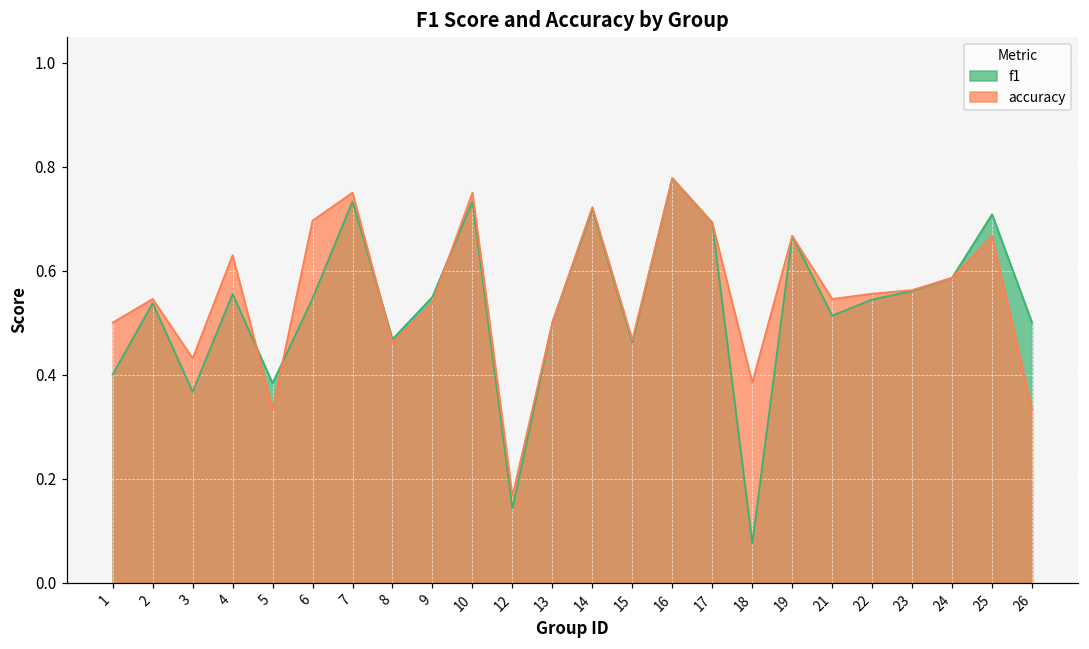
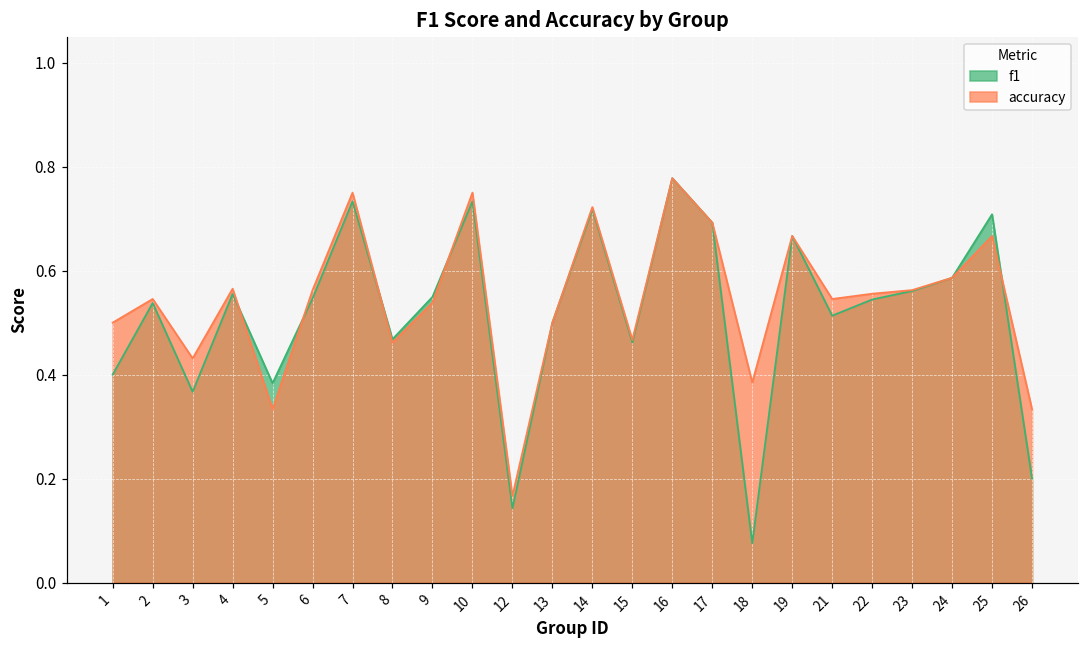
accuracy, 4: 0.63 -> 0.57
accuracy, 6: 0.70 -> 0.56
f1, 26: 0.5 -> 0.2
